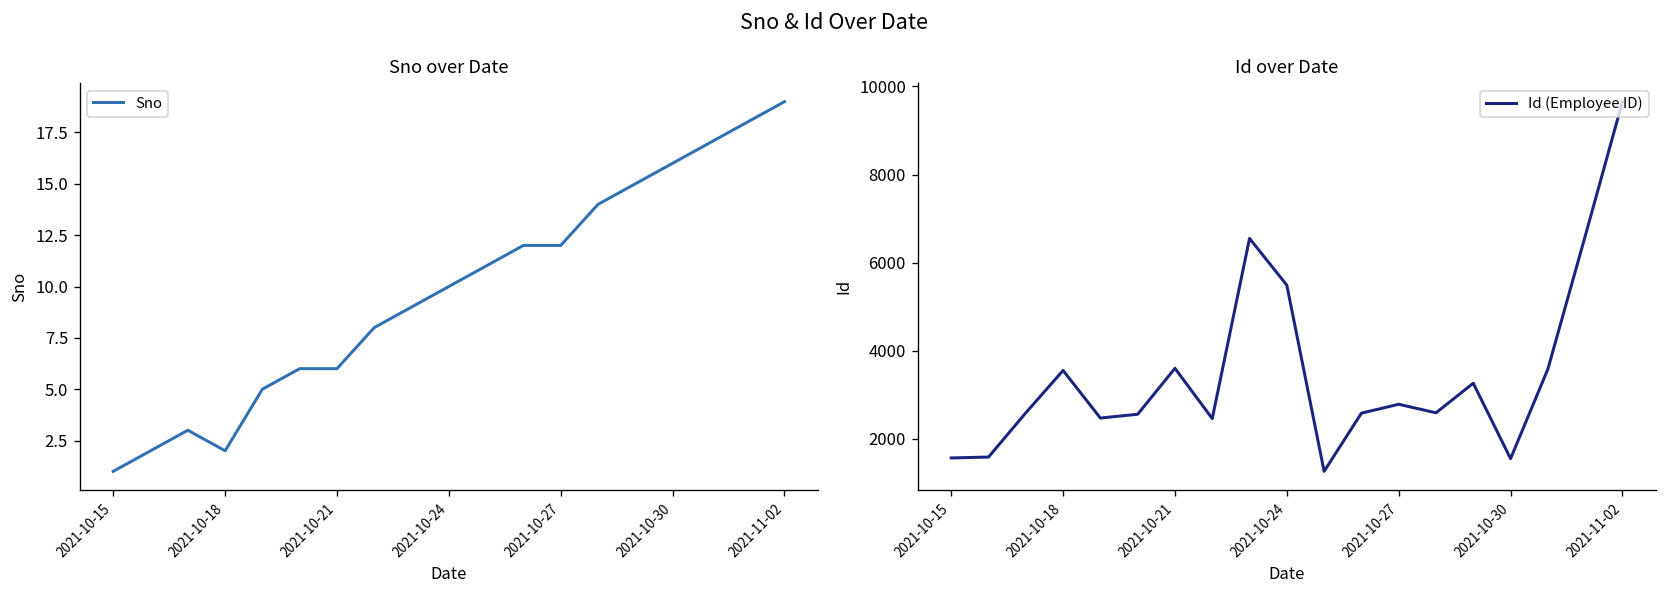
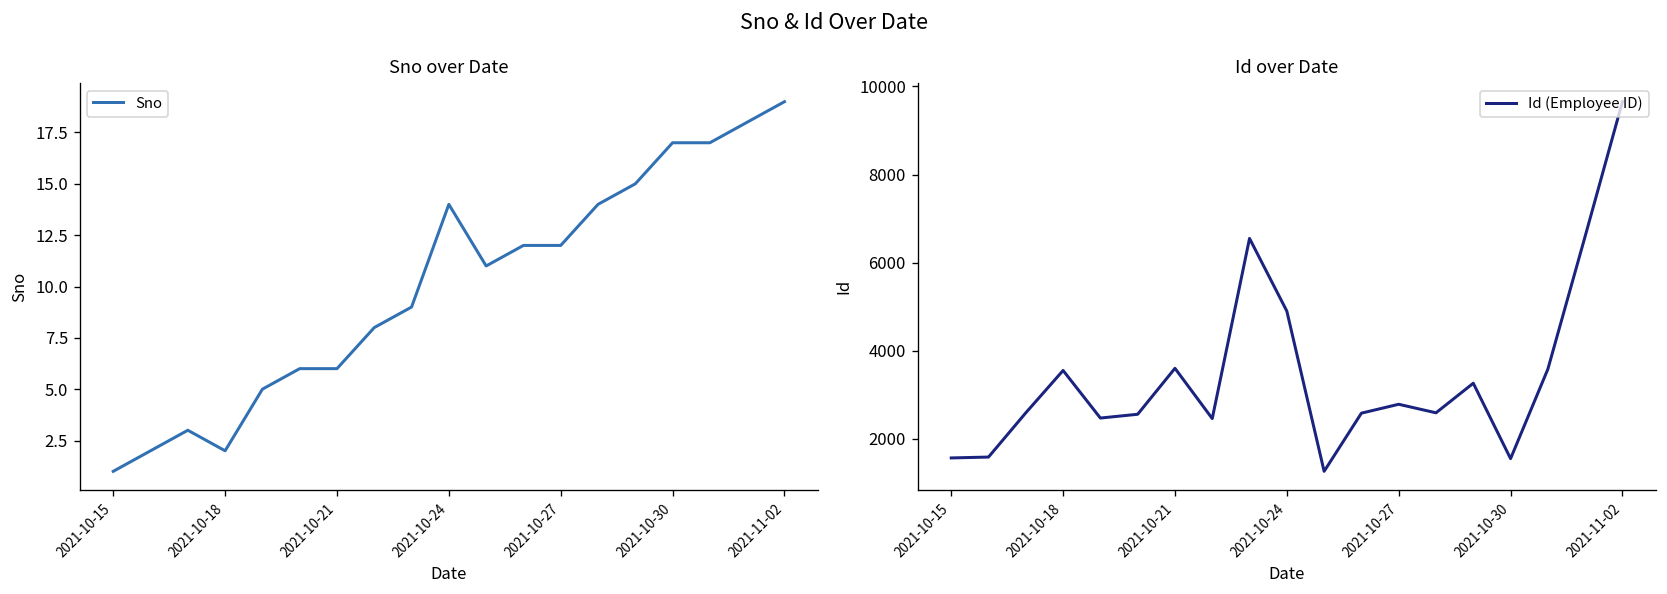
Sno over Date, 2021-10-24: 10 -> 14
Sno over Date, 2021-10-30: 16 -> 17
Id over Date, 2021-10-24: 5500 -> 4900
